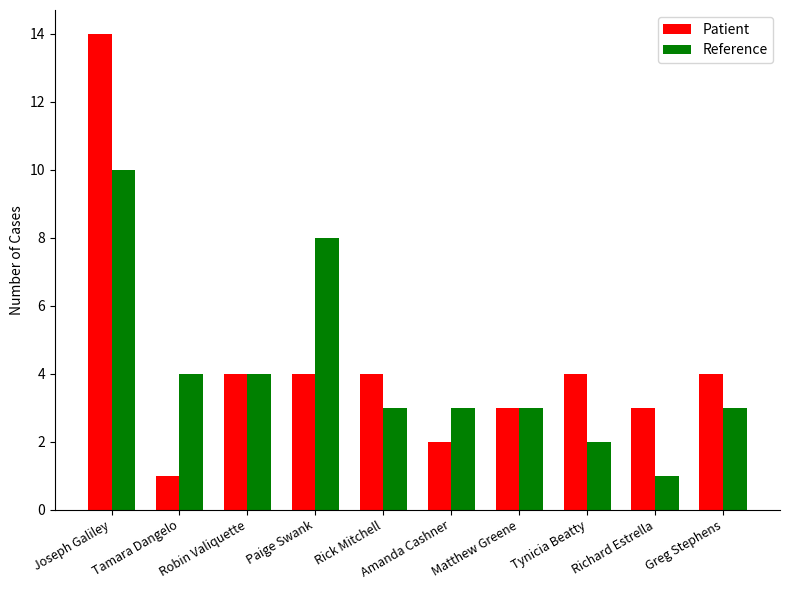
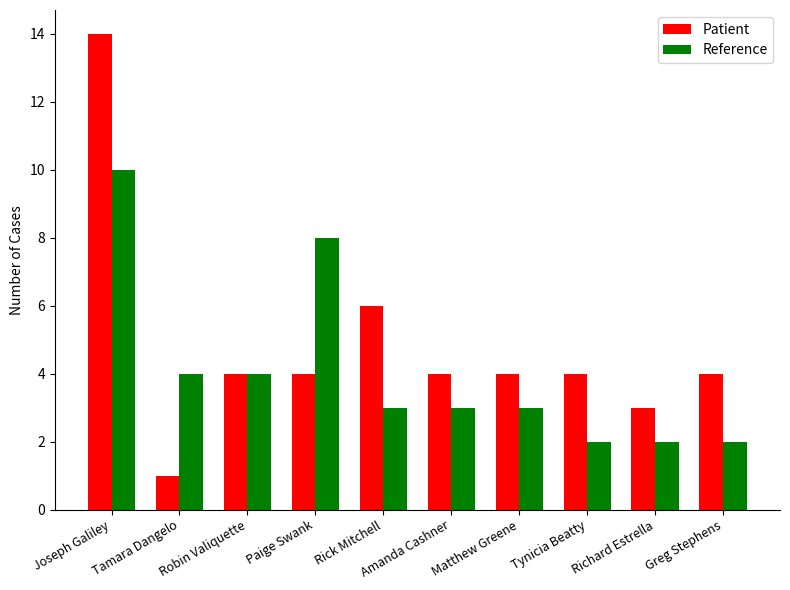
Patient, Rick Mitchell: 4 -> 6
Patient, Amanda Cashner: 2 -> 4
Patient, Matthew Greene: 3 -> 4
Reference, Richard Estrella: 1 -> 2
Reference, Greg Stephens: 3 -> 2
